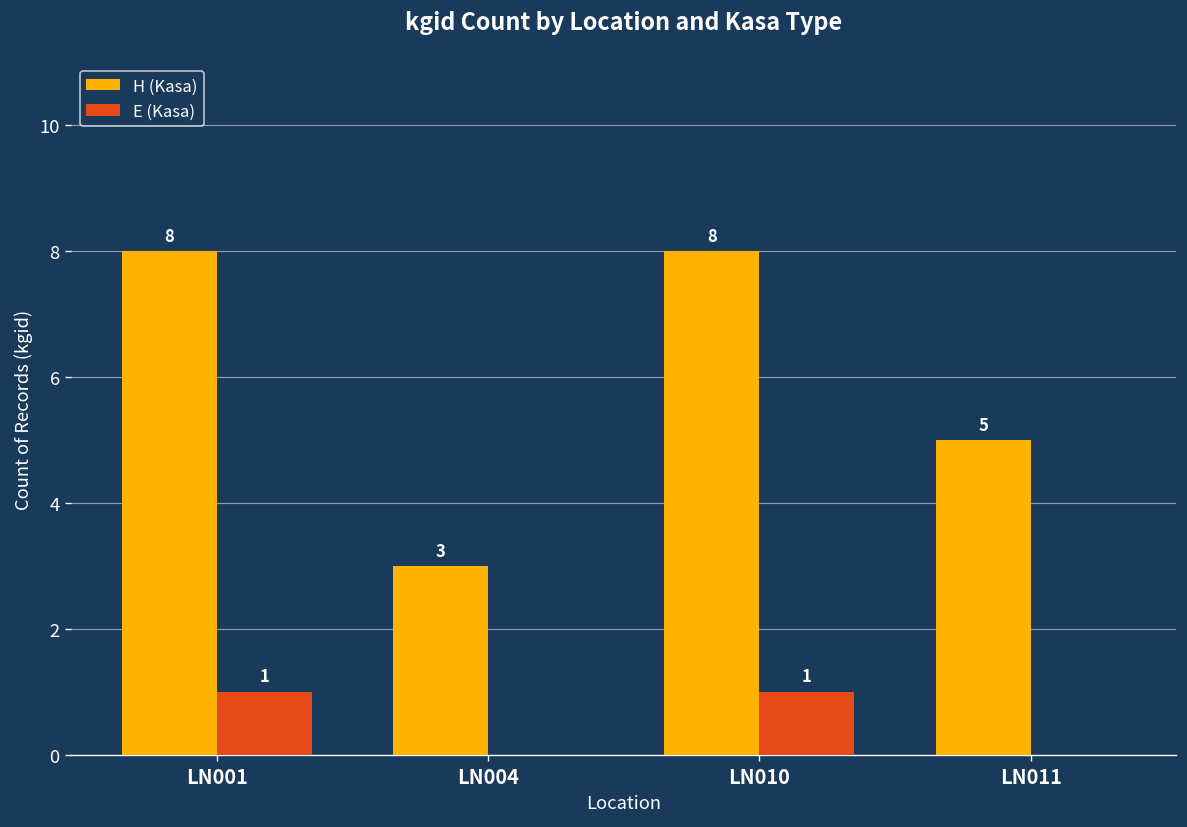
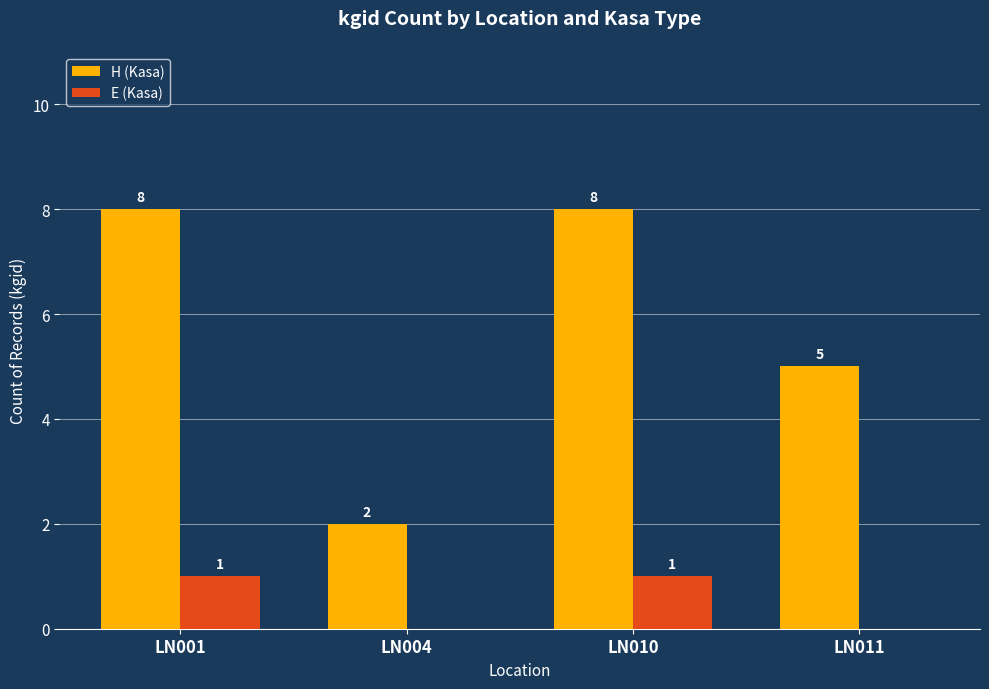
H (Kasa), LN004: 3 -> 2
